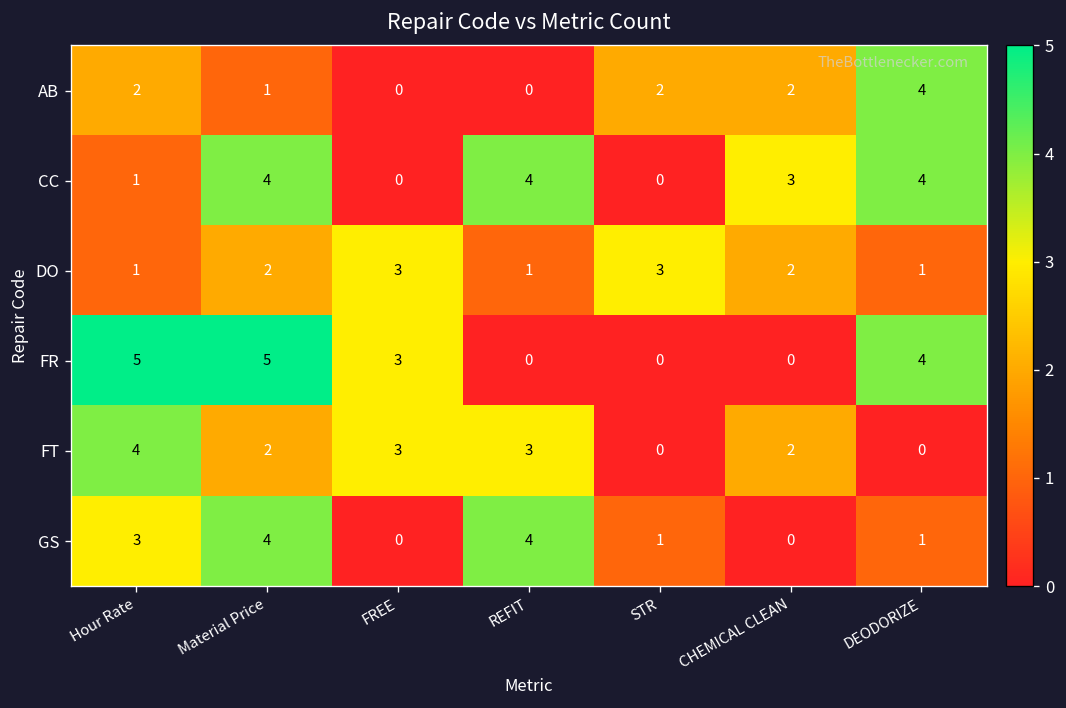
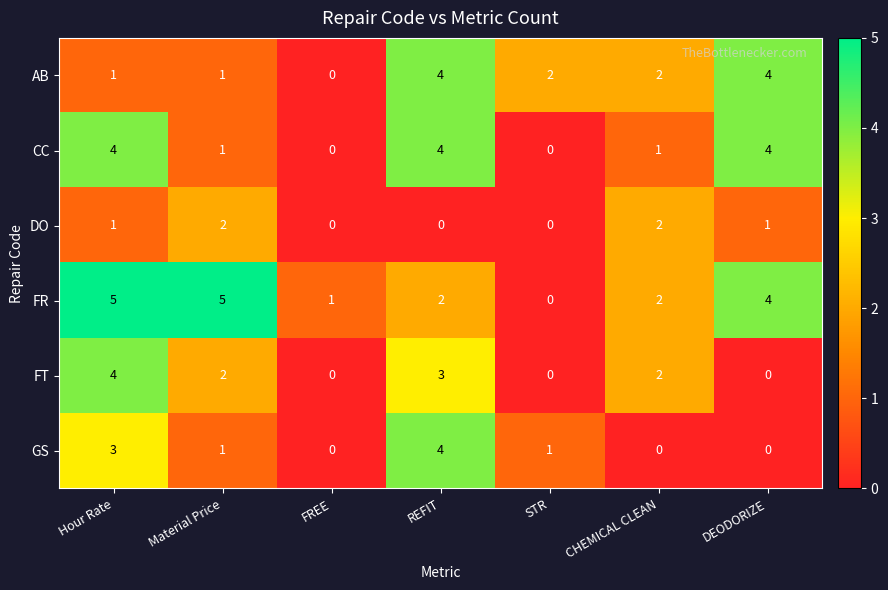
AB, Hour Rate: 2 -> 1
AB, REFIT: 0 -> 4
CC, Hour Rate: 1 -> 4
CC, Material Price: 4 -> 1
CC, CHEMICAL CLEAN: 3 -> 1
DO, FREE: 3 -> 0
DO, REFIT: 1 -> 0
DO, STR: 3 -> 0
FR, FREE: 3 -> 1
FR, REFIT: 0 -> 2
FR, CHEMICAL CLEAN: 0 -> 2
FT, FREE: 3 -> 0
GS, Material Price: 4 -> 1
GS, DEODORIZE: 1 -> 0
